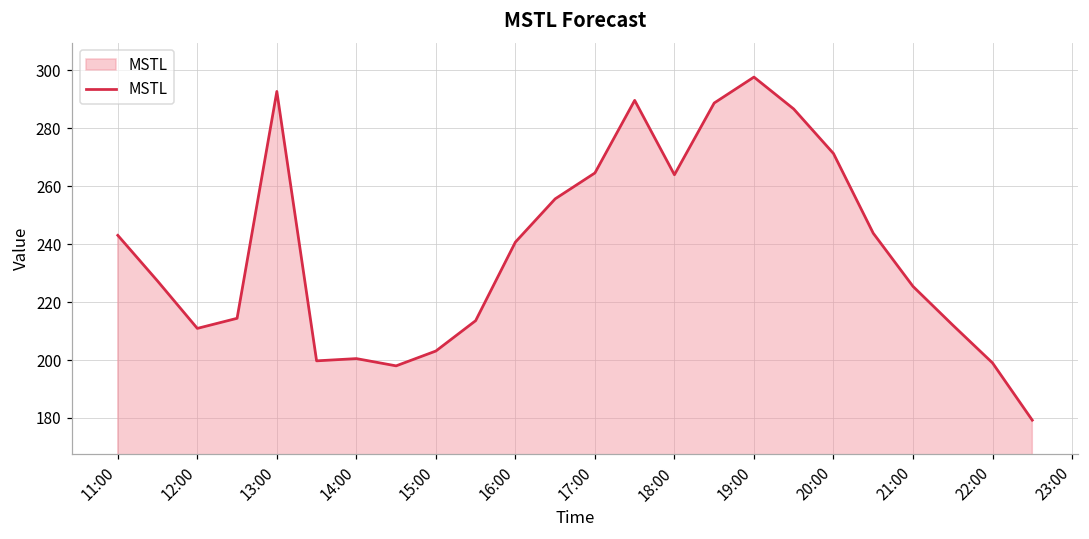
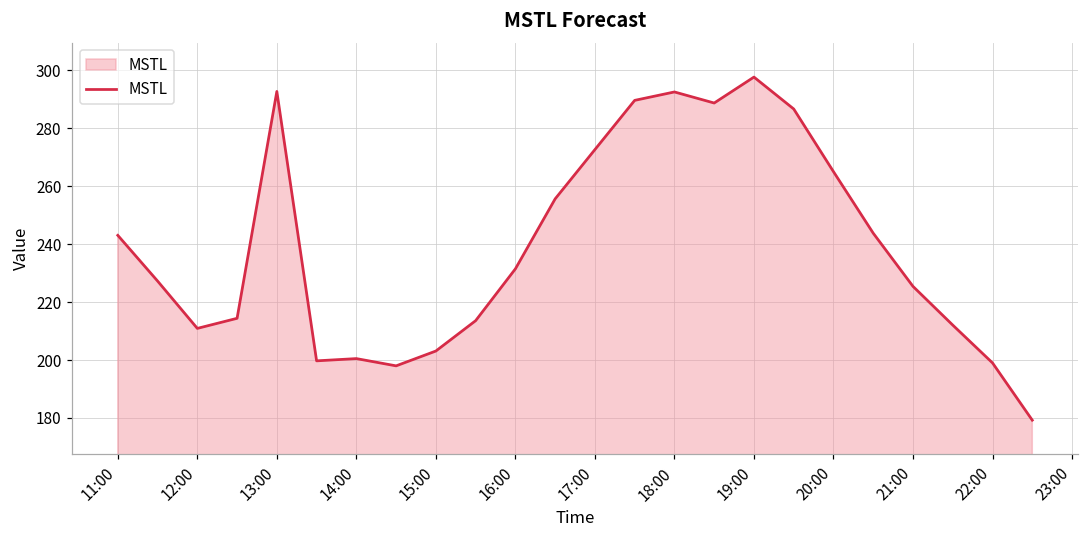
16:00: 241 -> 231
17:00: 265 -> 273
18:00: 264 -> 292
20:00: 271 -> 265
